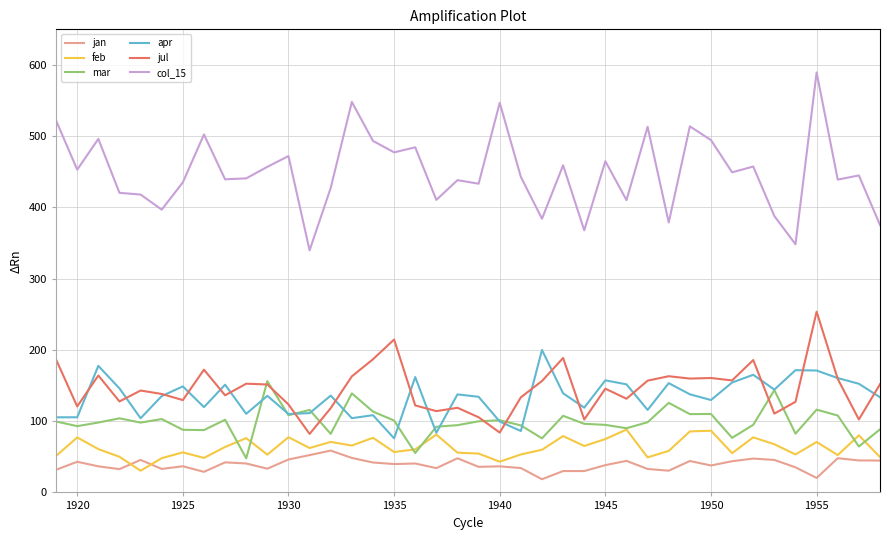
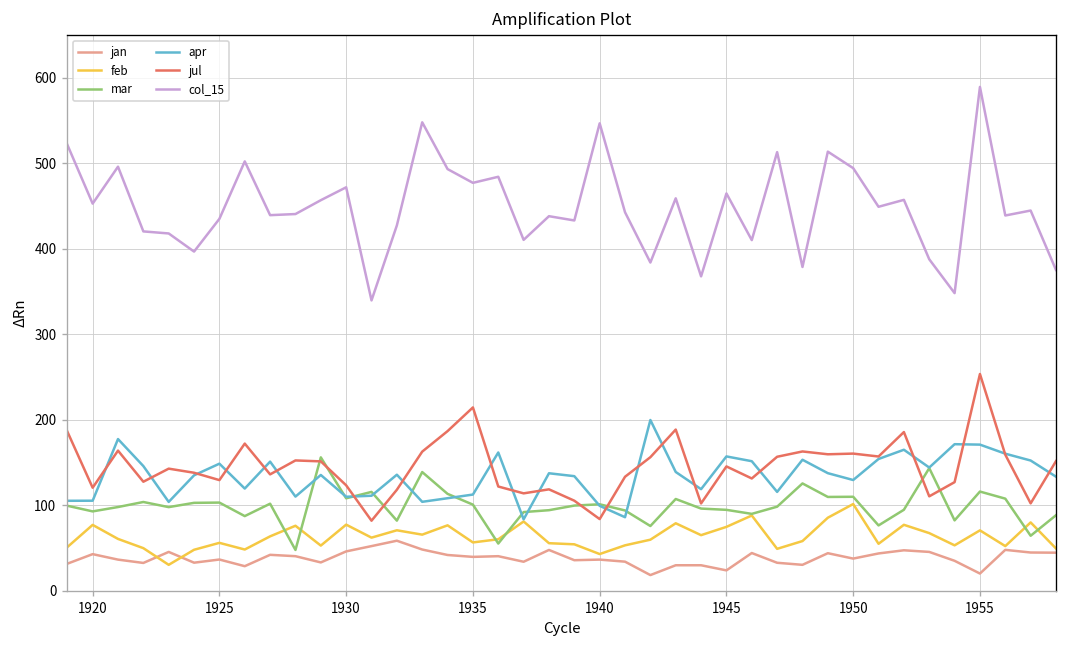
mar, 1925: 90 -> 100
apr, 1935: 80 -> 110
jan, 1945: 40 -> 20
feb, 1950: 90 -> 100
